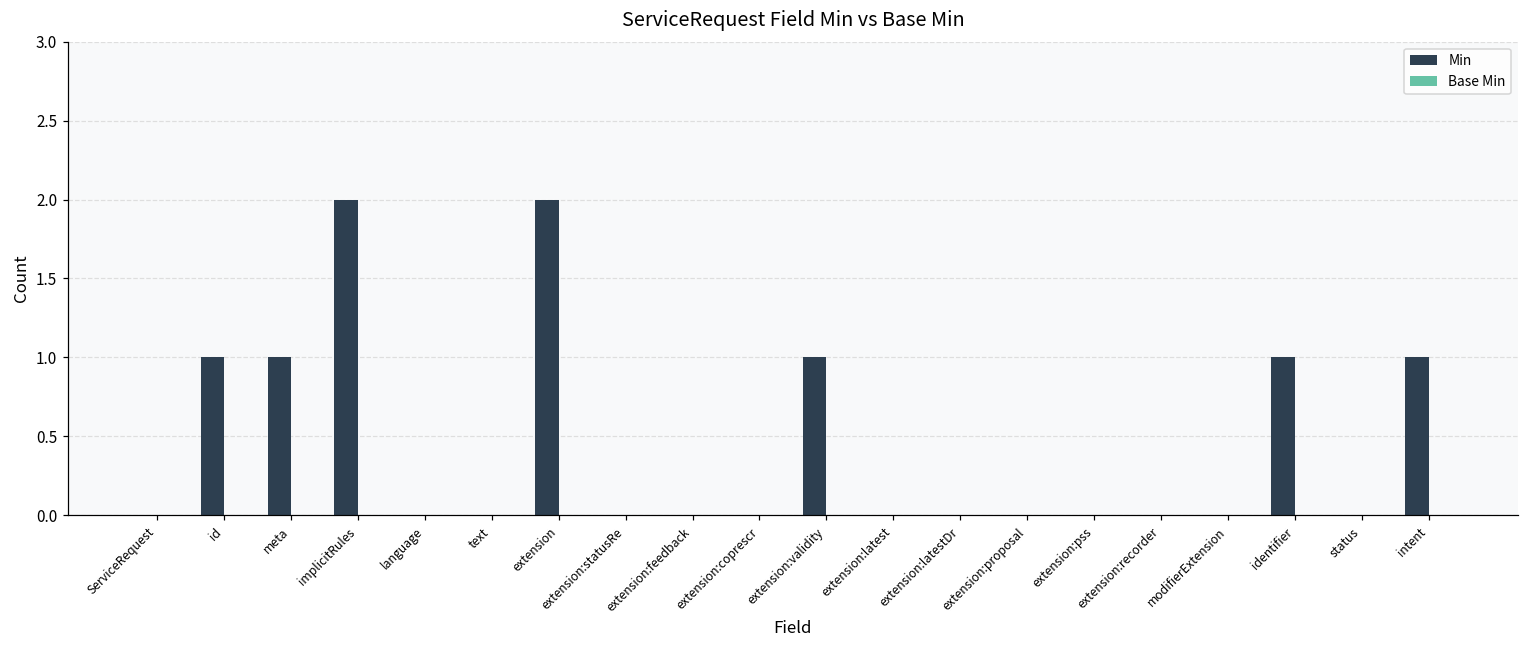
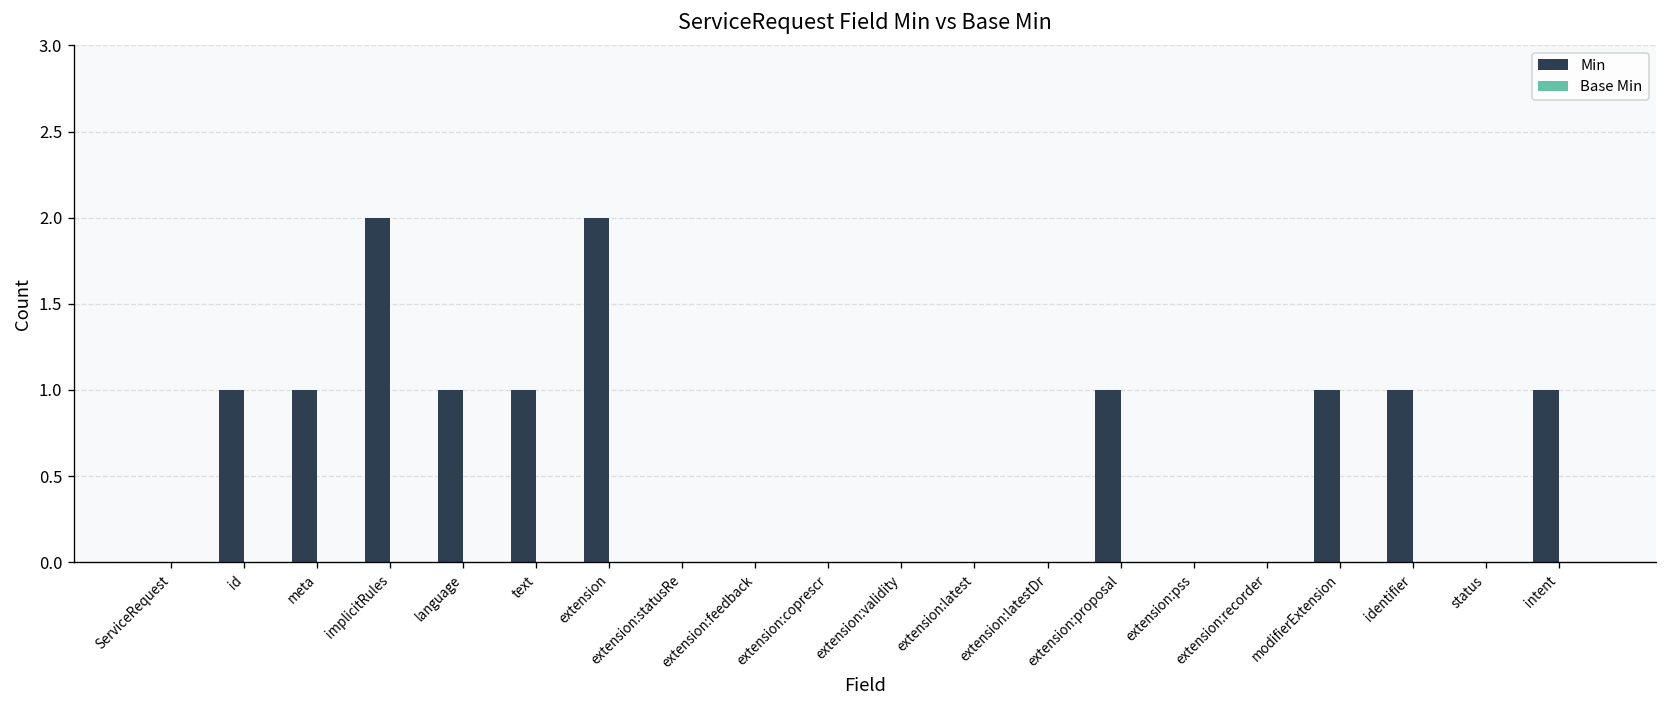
Min, language: 0 -> 1
Min, text: 0 -> 1
Min, extension:validity: 1 -> 0
Min, extension:proposal: 0 -> 1
Min, modifierExtension: 0 -> 1
